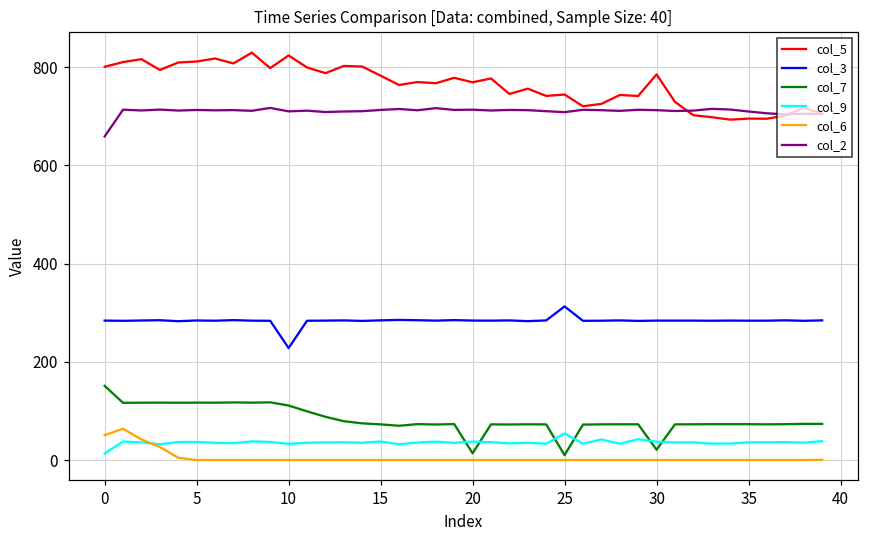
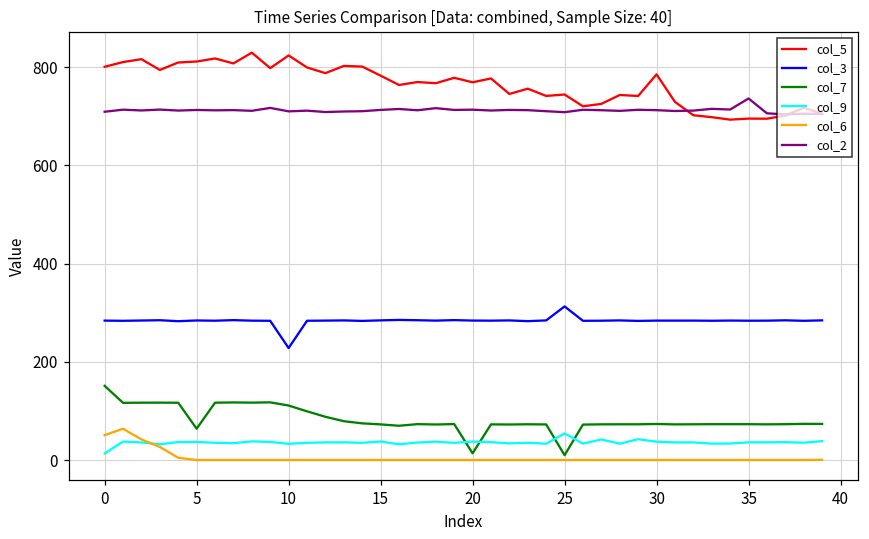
col_2, 0: 660 -> 710
col_7, 5: 120 -> 60
col_7, 30: 20 -> 70
col_2, 35: 710 -> 740
